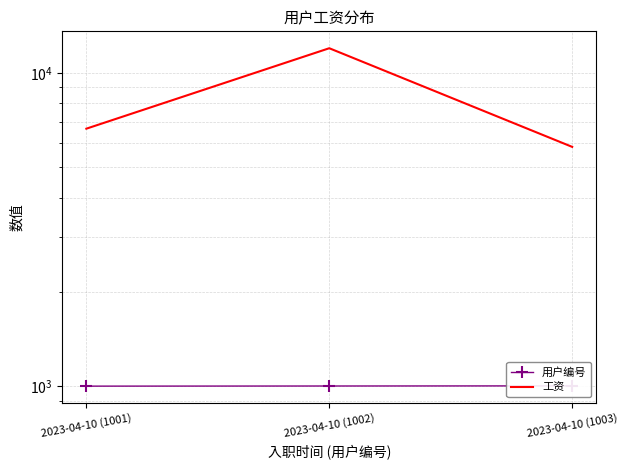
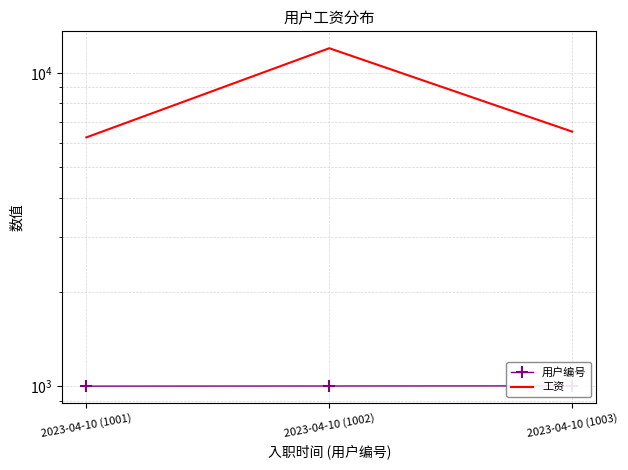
工资, 2023-04-10 (1001): 6600 -> 6200
工资, 2023-04-10 (1003): 5800 -> 6500
